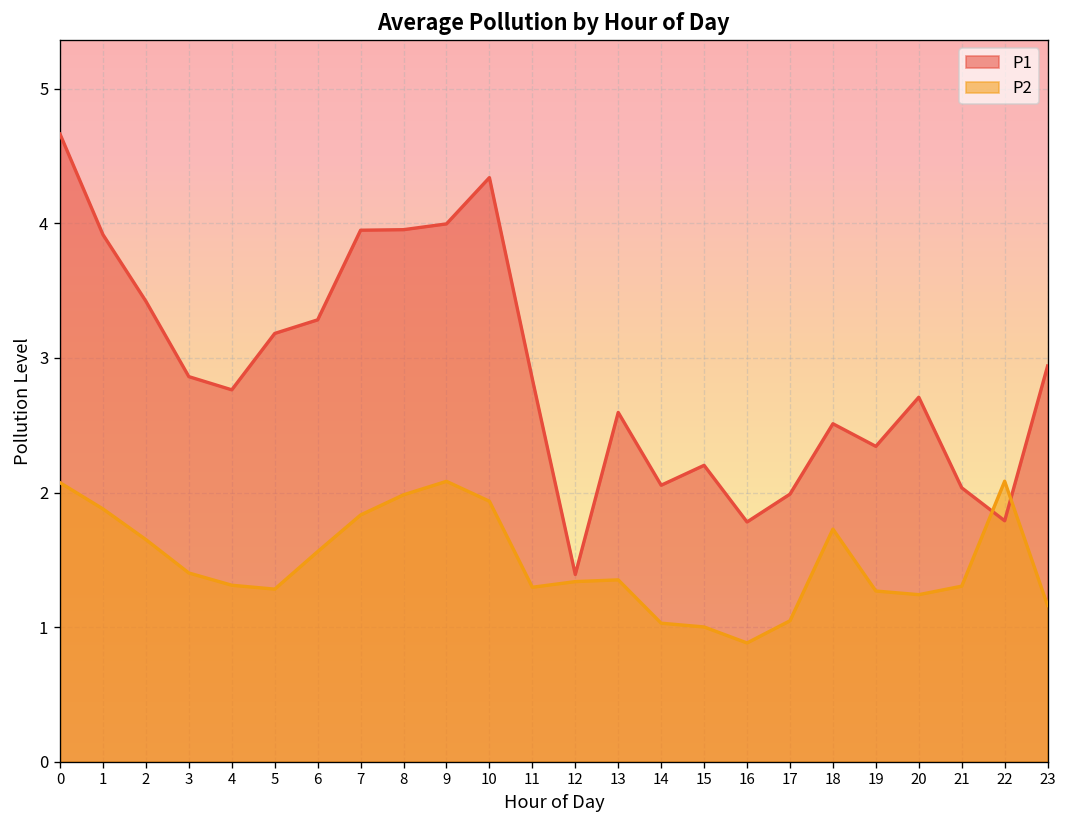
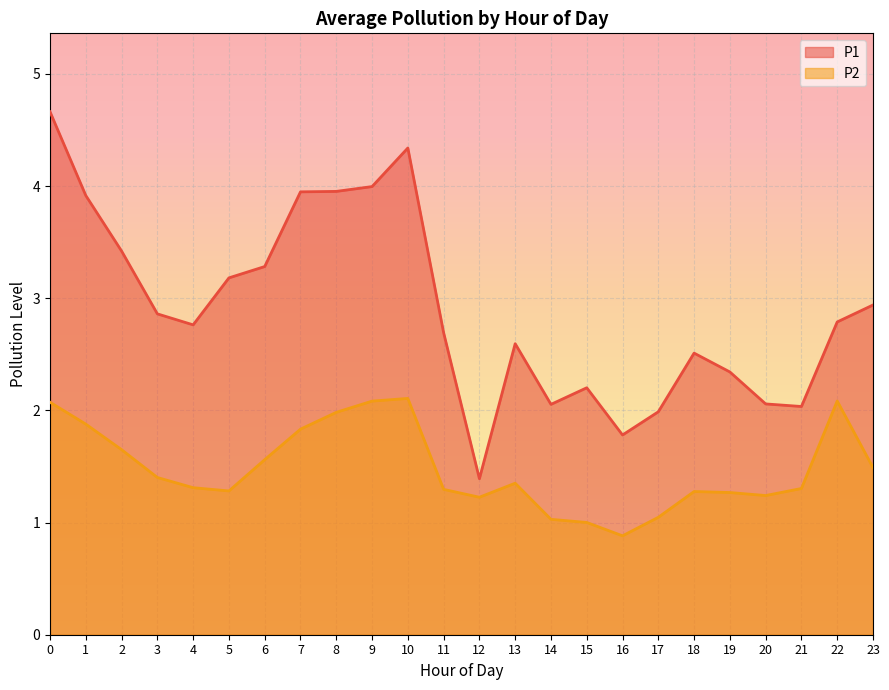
P2, 10: 1.94 -> 2.11
P1, 11: 2.84 -> 2.69
P2, 12: 1.34 -> 1.23
P2, 18: 1.73 -> 1.28
P1, 20: 2.71 -> 2.06
P1, 22: 1.79 -> 2.79
P2, 23: 1.16 -> 1.49
